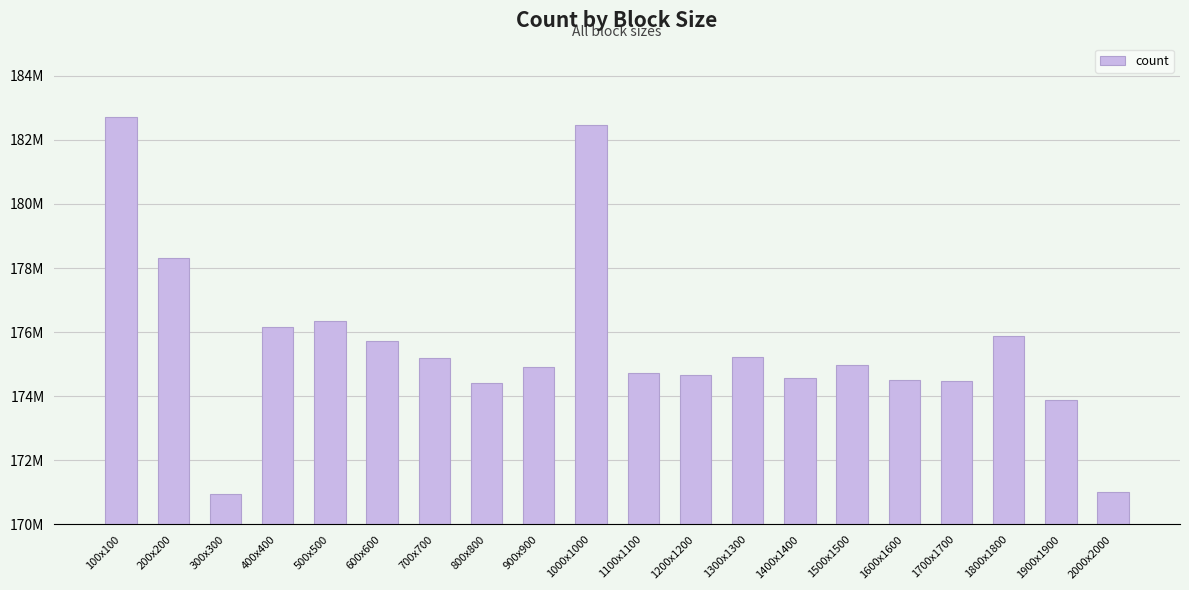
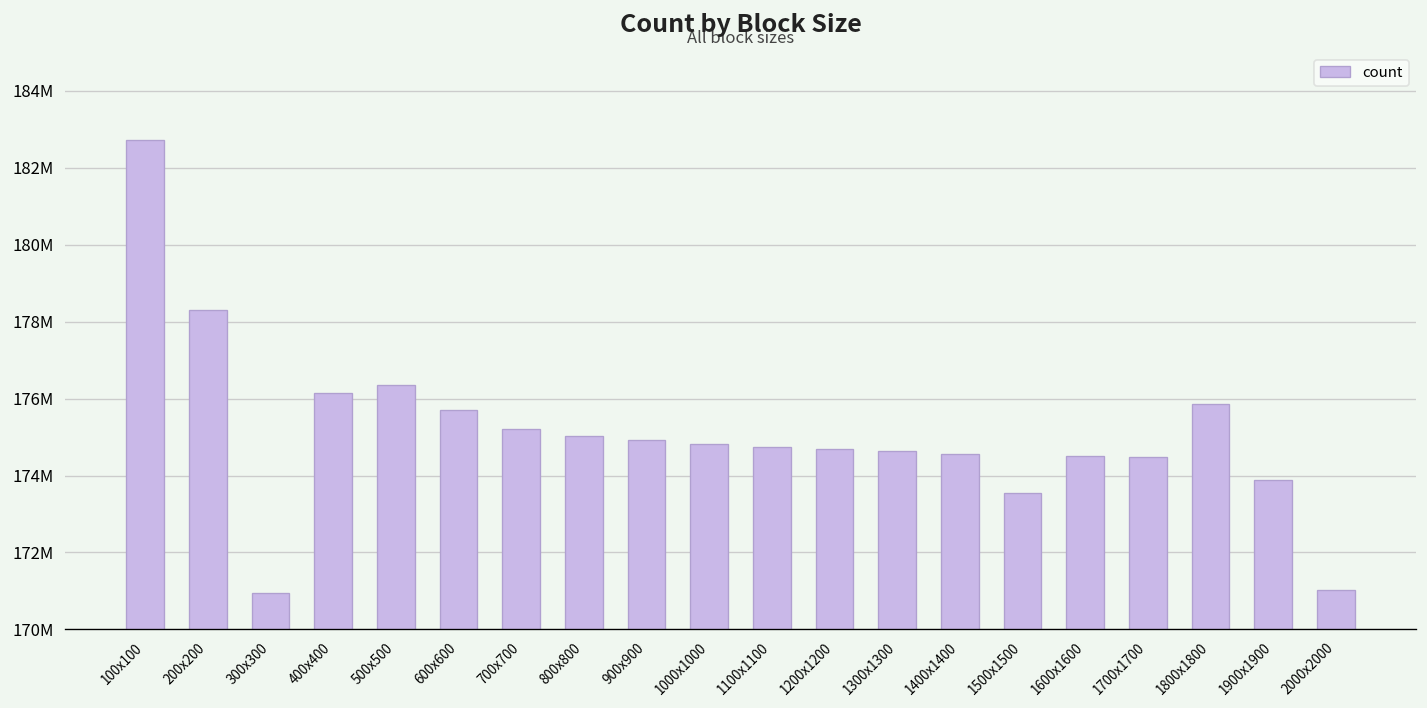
800x800: 174400000 -> 175000000
1000x1000: 182500000 -> 174800000
1300x1300: 175200000 -> 174600000
1500x1500: 175000000 -> 173500000
